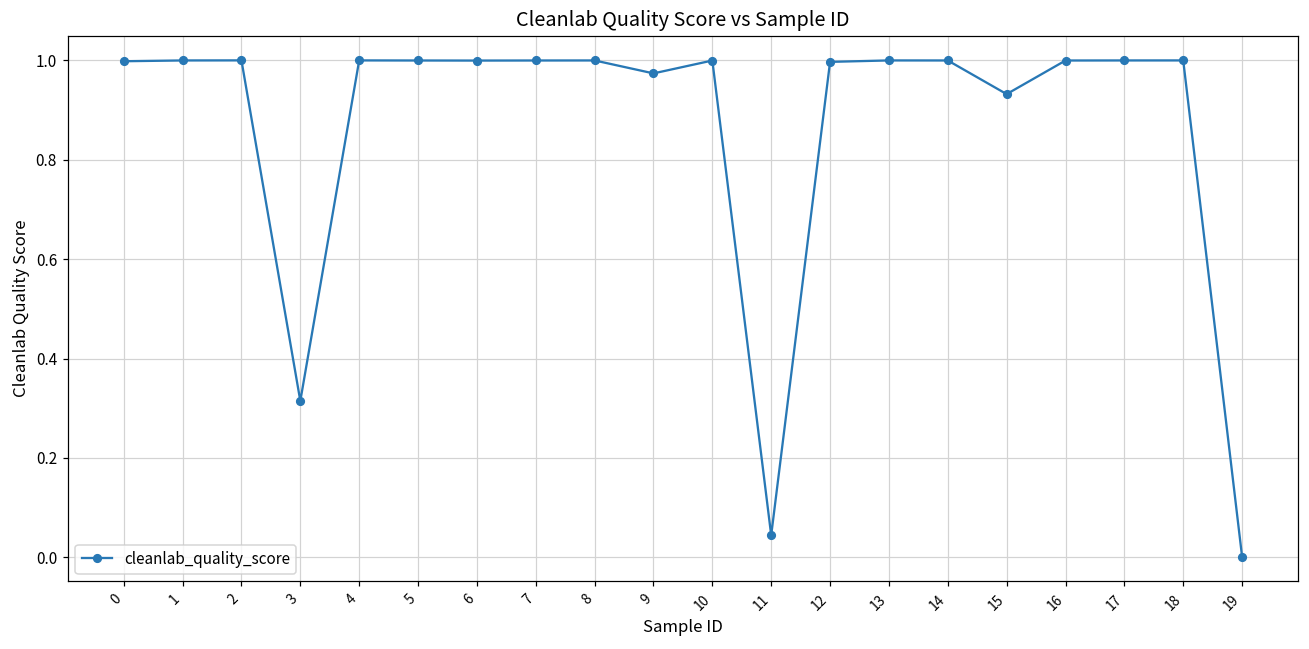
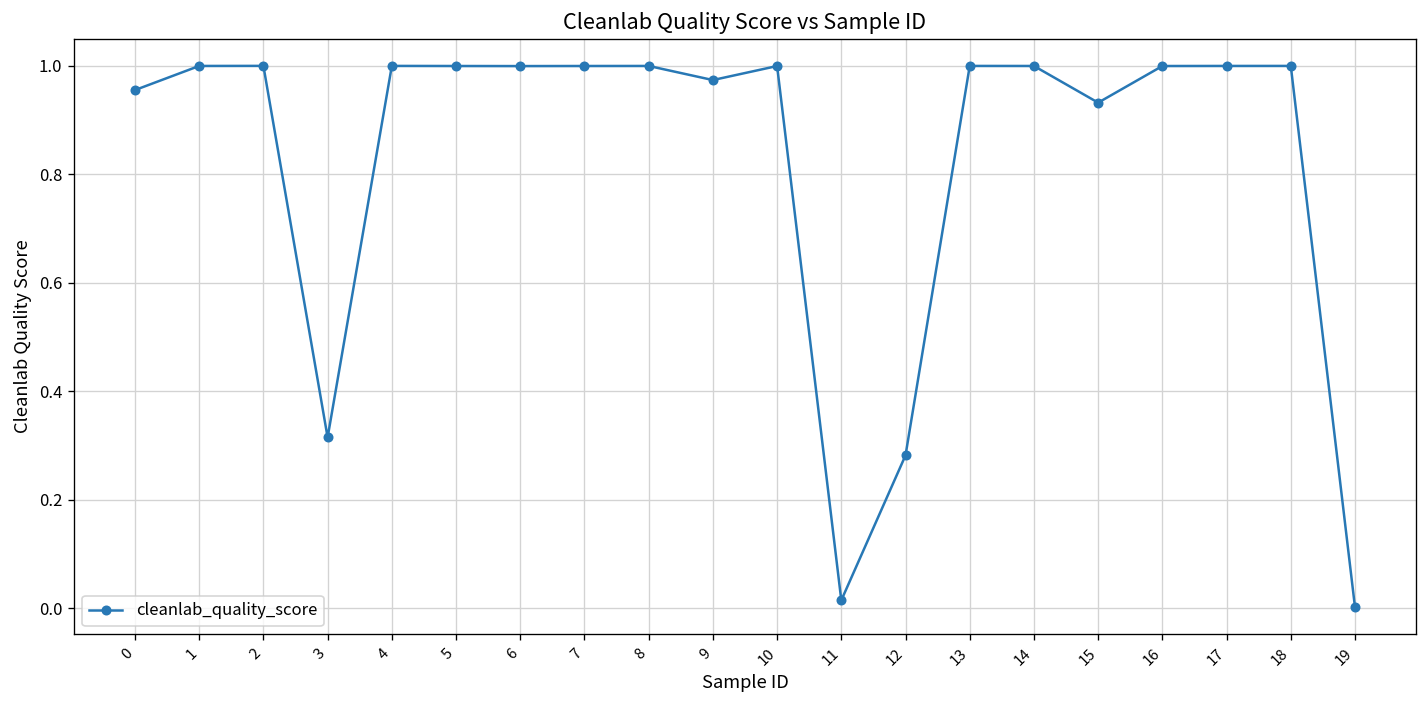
0: 1.00 -> 0.96
11: 0.04 -> 0.01
12: 1.00 -> 0.28
